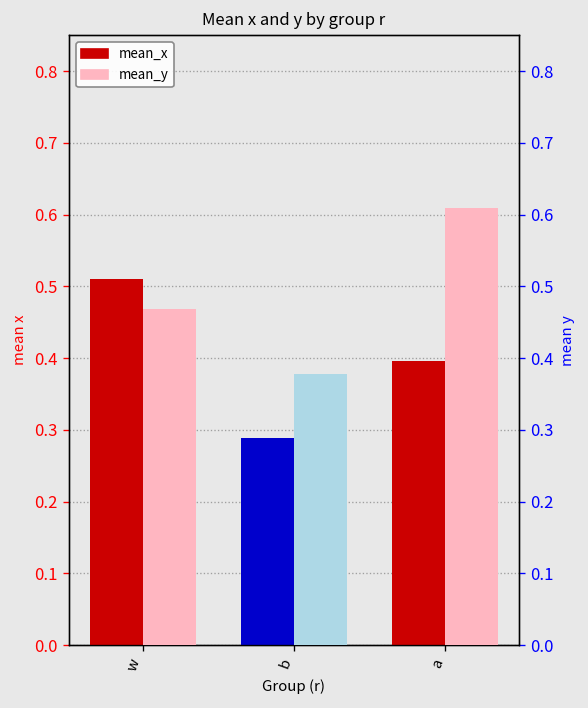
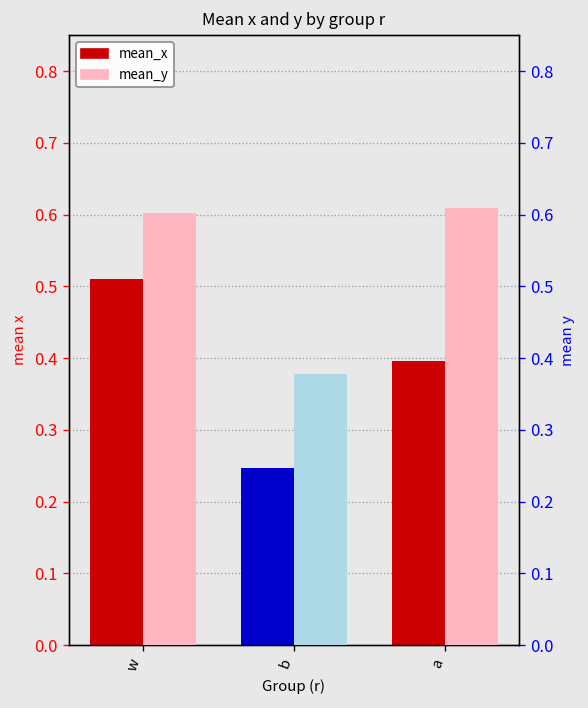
mean_x, b: 0.29 -> 0.25
mean_y, w: 0.47 -> 0.60
